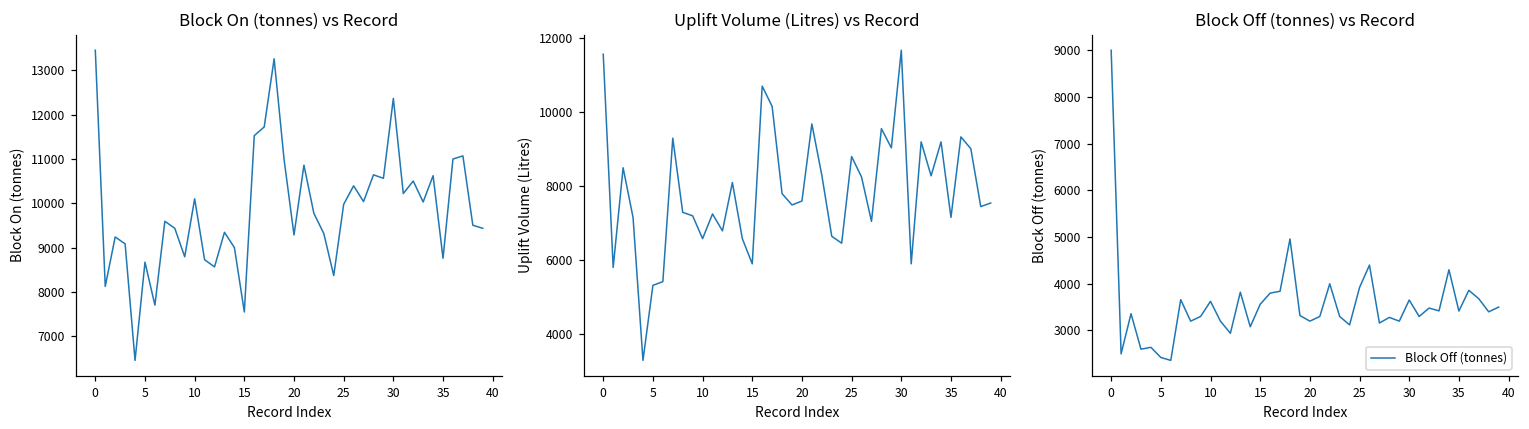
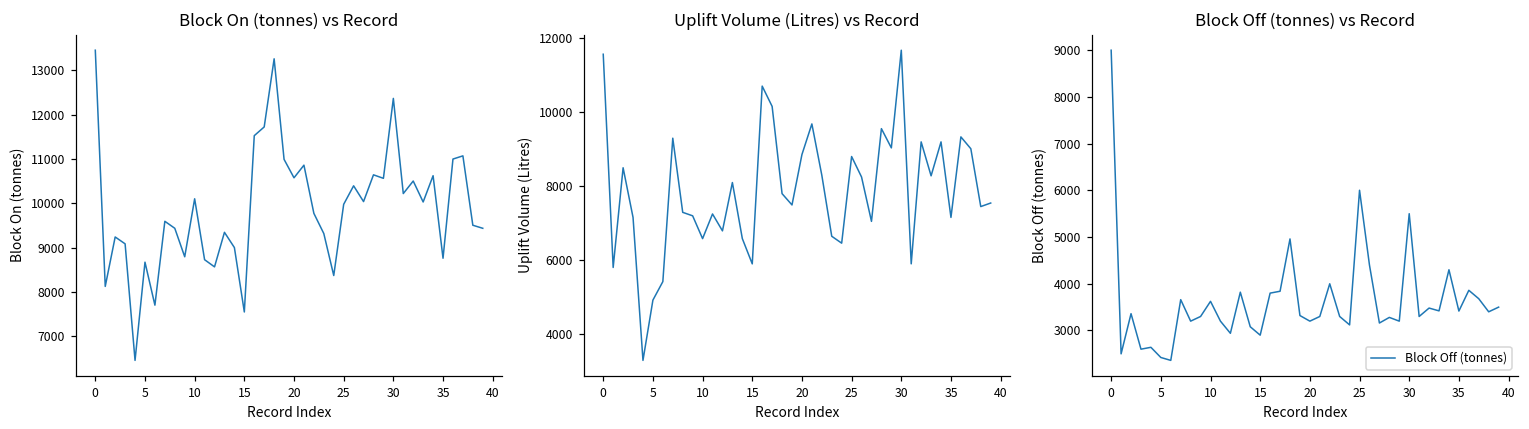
Block On (tonnes) vs Record, 20: 9300 -> 10600
Uplift Volume (Litres) vs Record, 5: 5300 -> 4900
Uplift Volume (Litres) vs Record, 20: 7600 -> 8900
Block Off (tonnes) vs Record, 15: 3600 -> 2900
Block Off (tonnes) vs Record, 25: 3900 -> 6000
Block Off (tonnes) vs Record, 30: 3700 -> 5500
